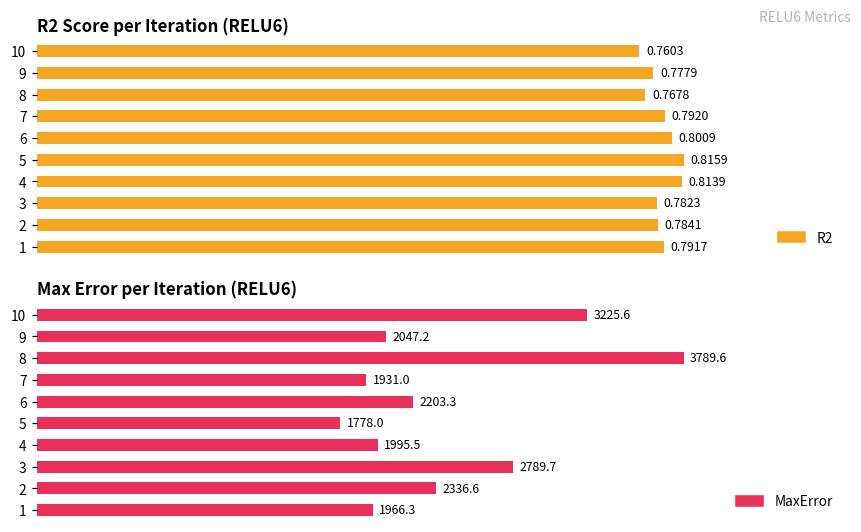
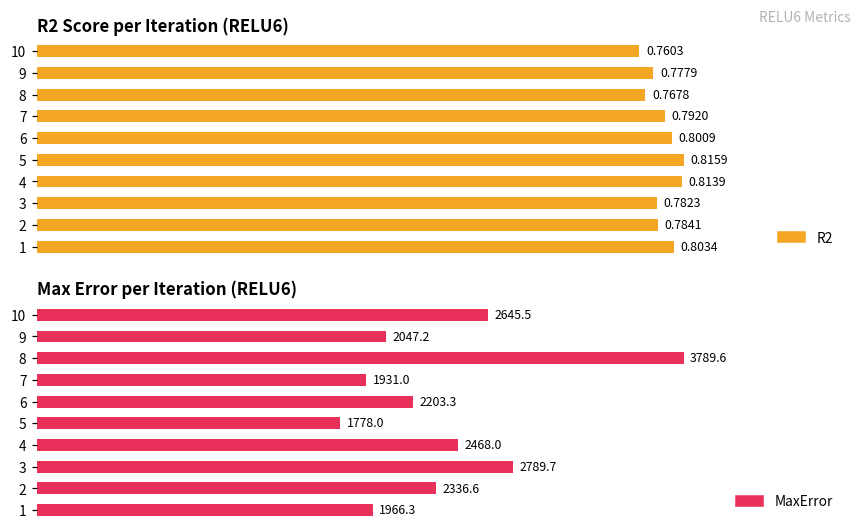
R2 Score per Iteration (RELU6), 1: 0.7917 -> 0.8034
Max Error per Iteration (RELU6), 10: 3225.6 -> 2645.5
Max Error per Iteration (RELU6), 4: 1995.5 -> 2468.0
